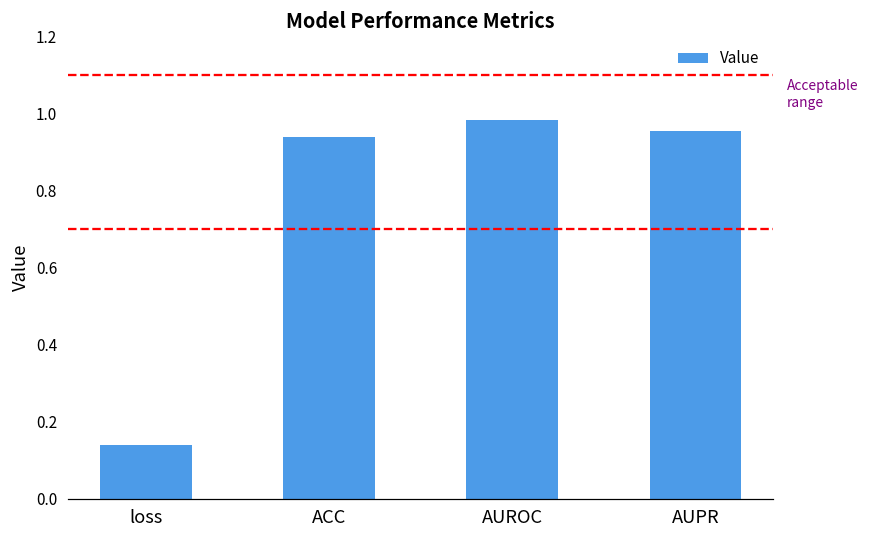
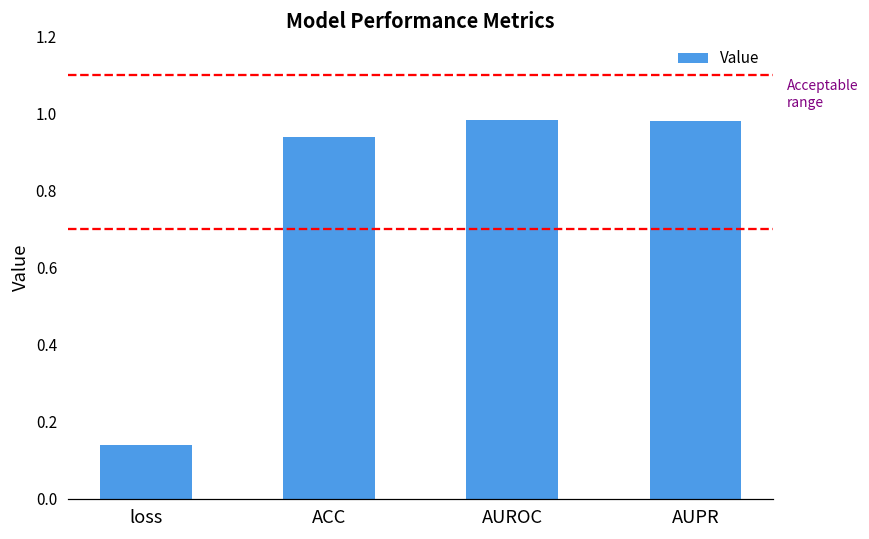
AUPR: 0.96 -> 0.98
